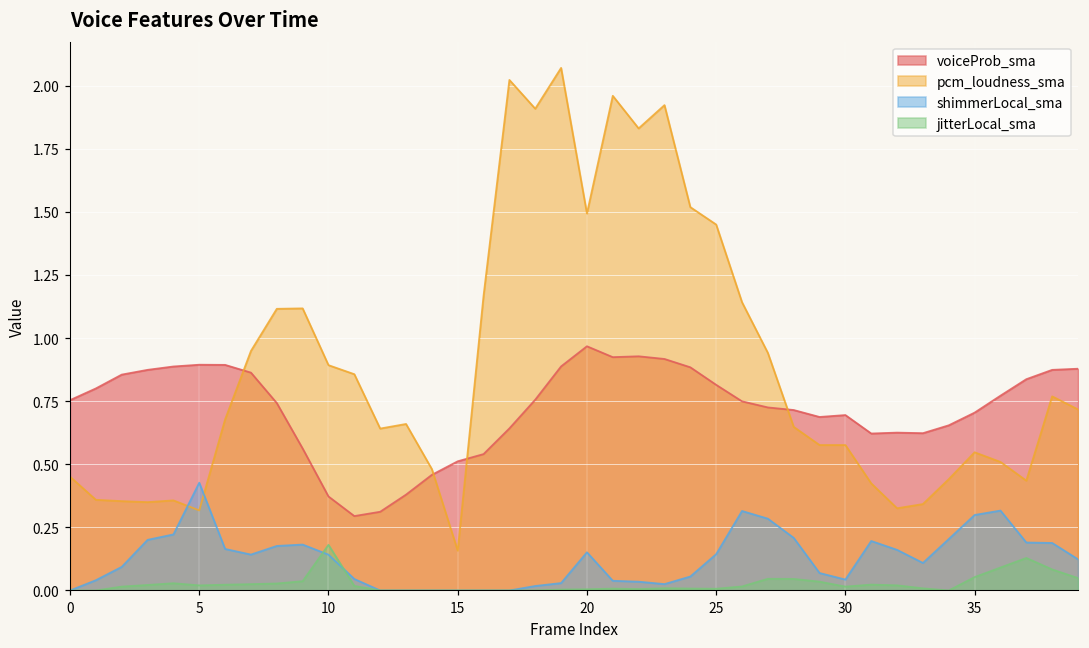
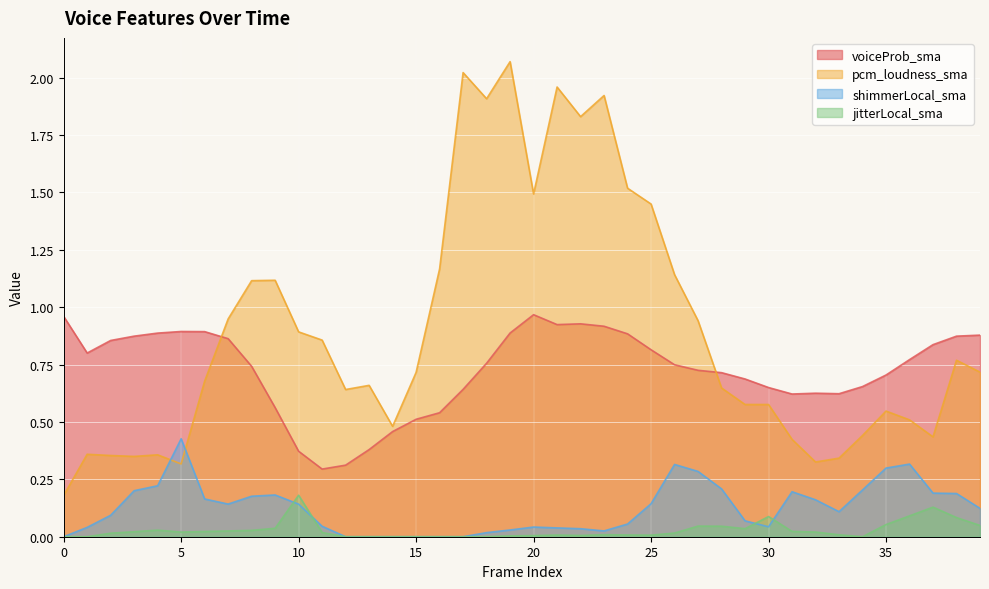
voiceProb_sma, 0: 0.75 -> 0.96
pcm_loudness_sma, 0: 0.45 -> 0.18
pcm_loudness_sma, 15: 0.16 -> 0.72
shimmerLocal_sma, 20: 0.15 -> 0.04
voiceProb_sma, 30: 0.69 -> 0.65
jitterLocal_sma, 30: 0.02 -> 0.09
